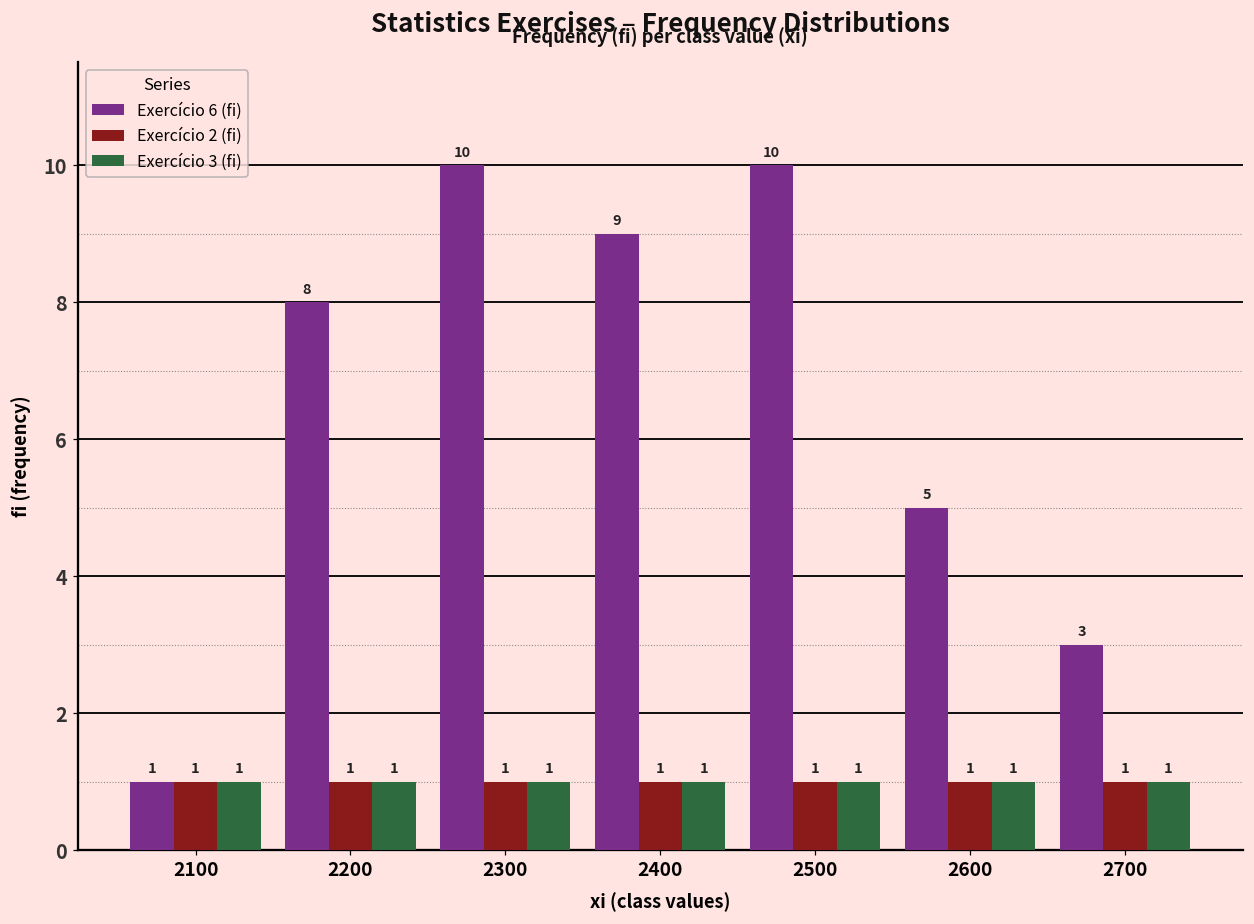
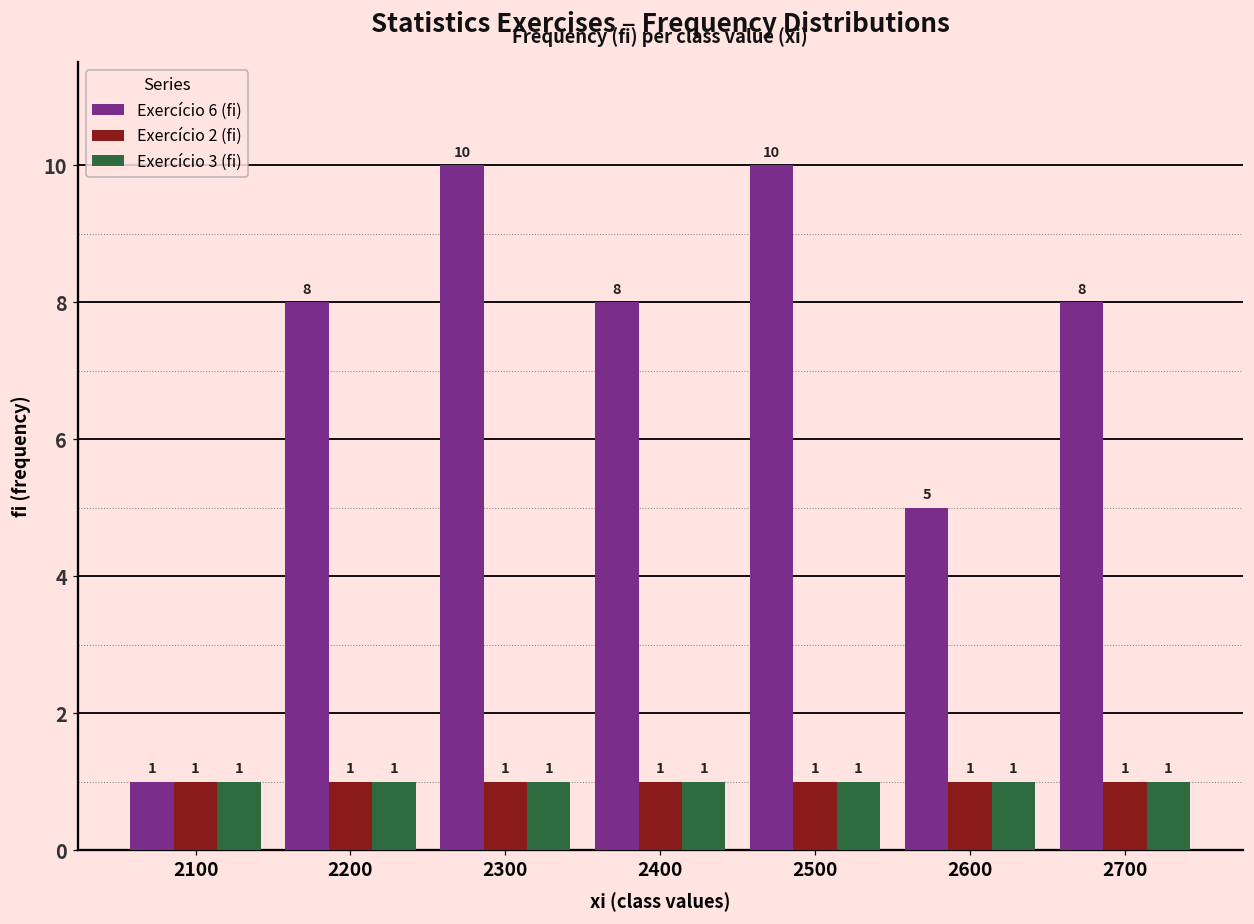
Exercício 6 (fi), 2400: 9 -> 8
Exercício 6 (fi), 2700: 3 -> 8
